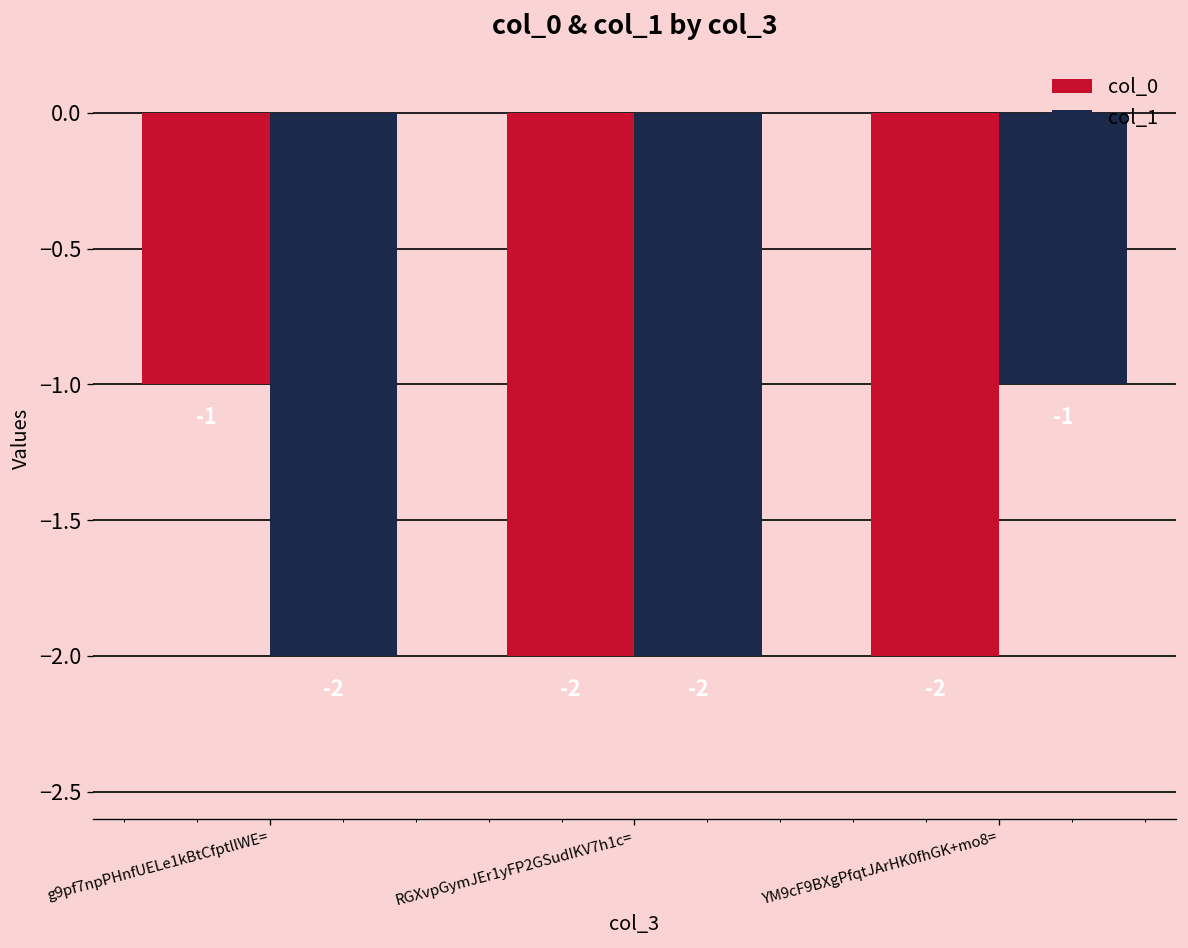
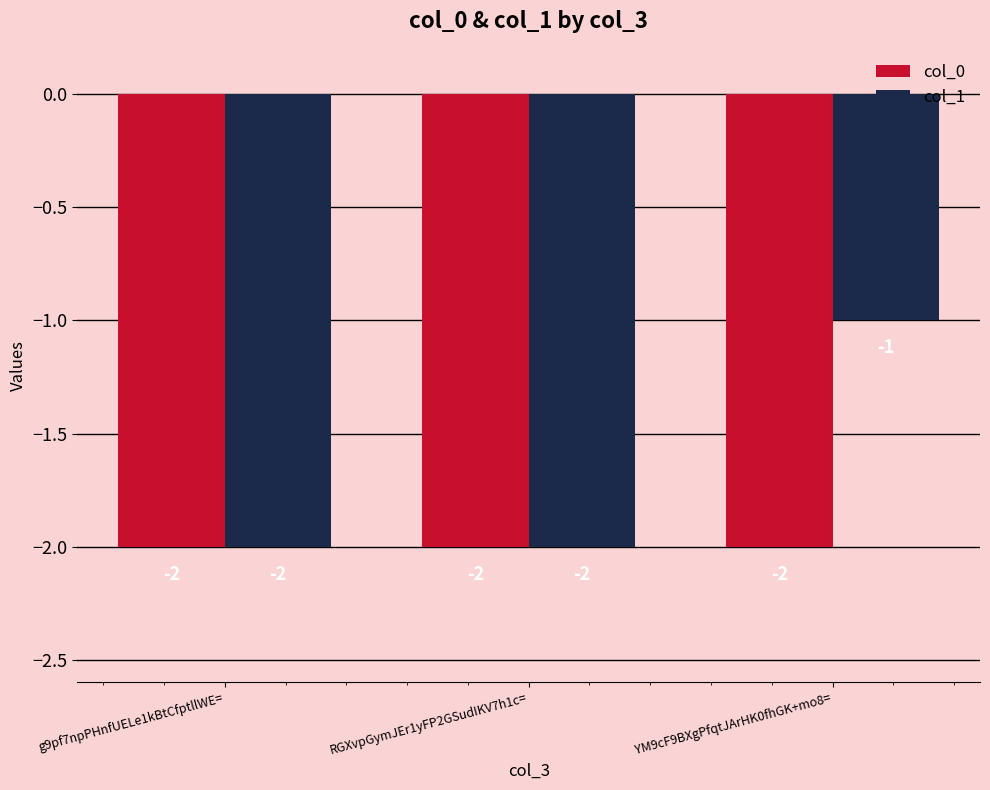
col_0, g9pf7npPHnfUELe1kBtCfptllWE=: -1 -> -2
